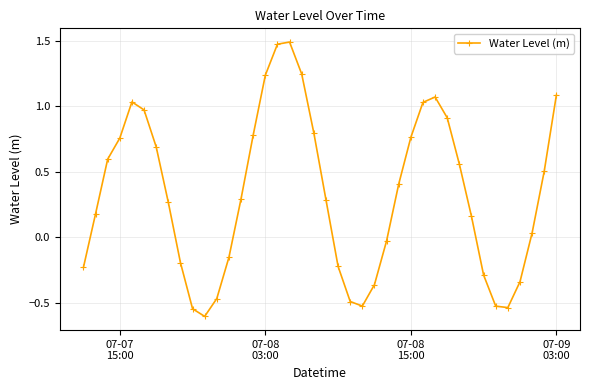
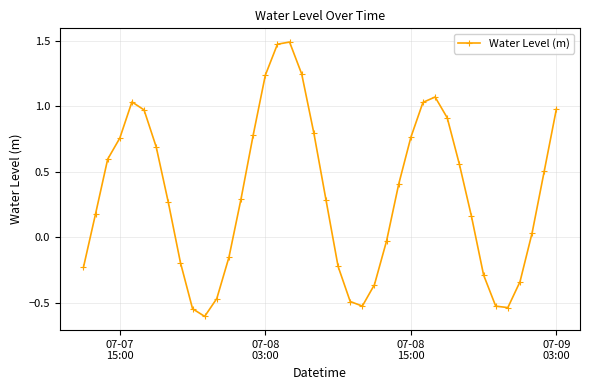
07-09 03:00: 1.08 -> 0.98
